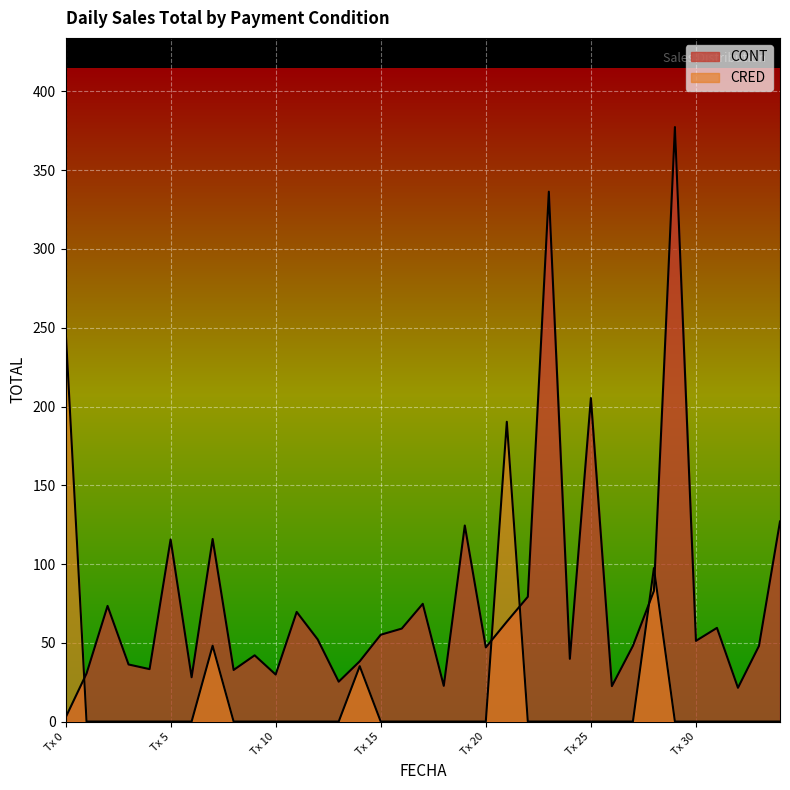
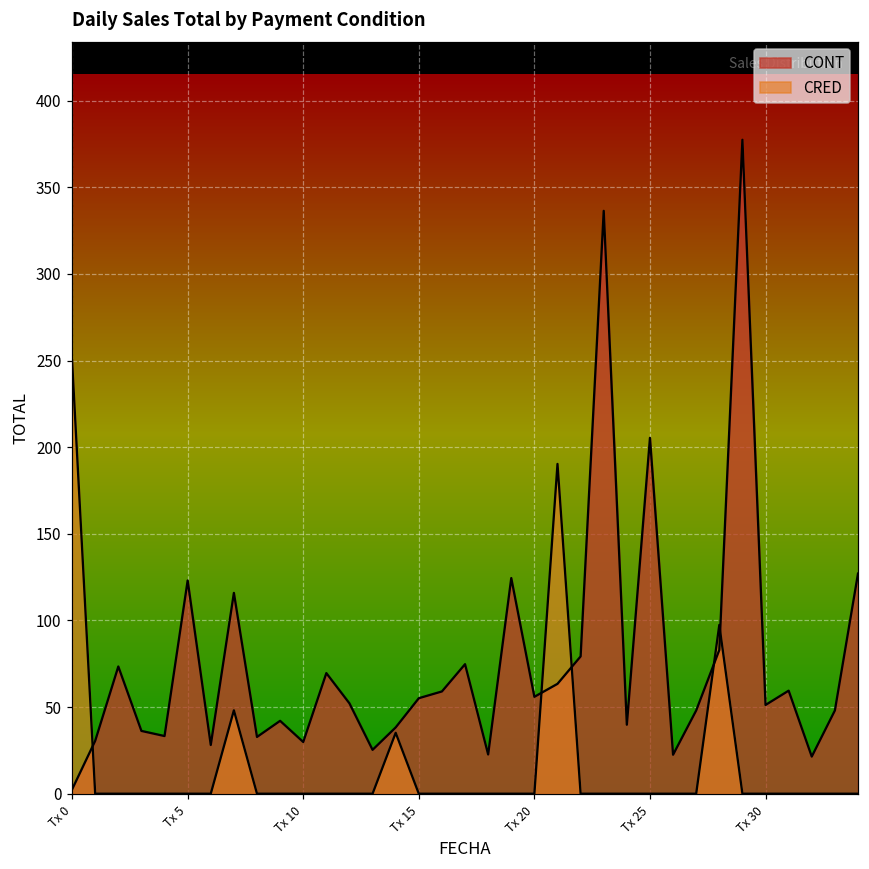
CONT, Tx 5: 116 -> 123
CONT, Tx 20: 47 -> 56
